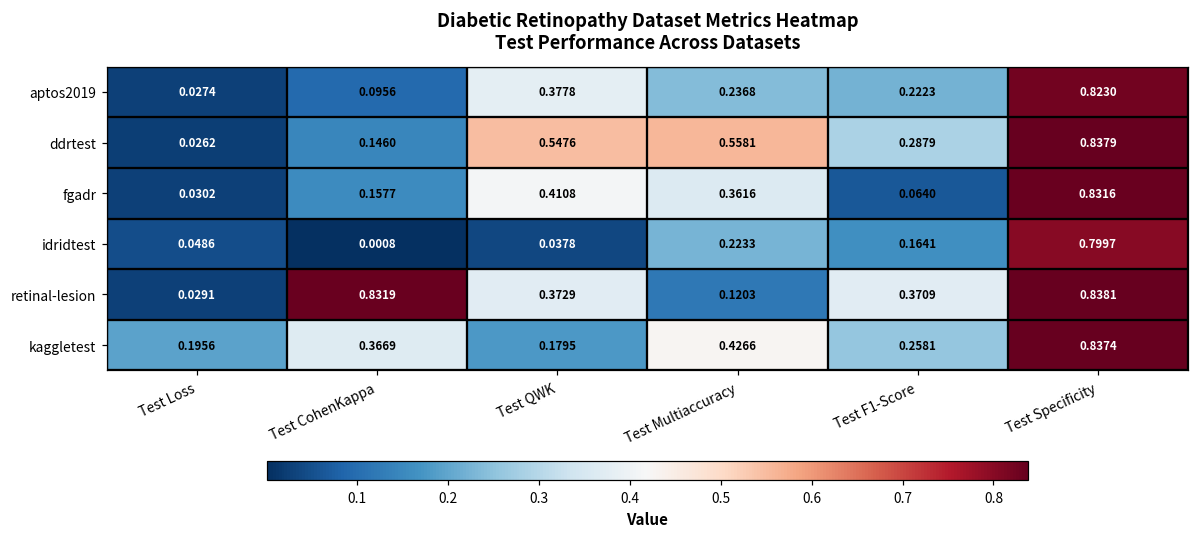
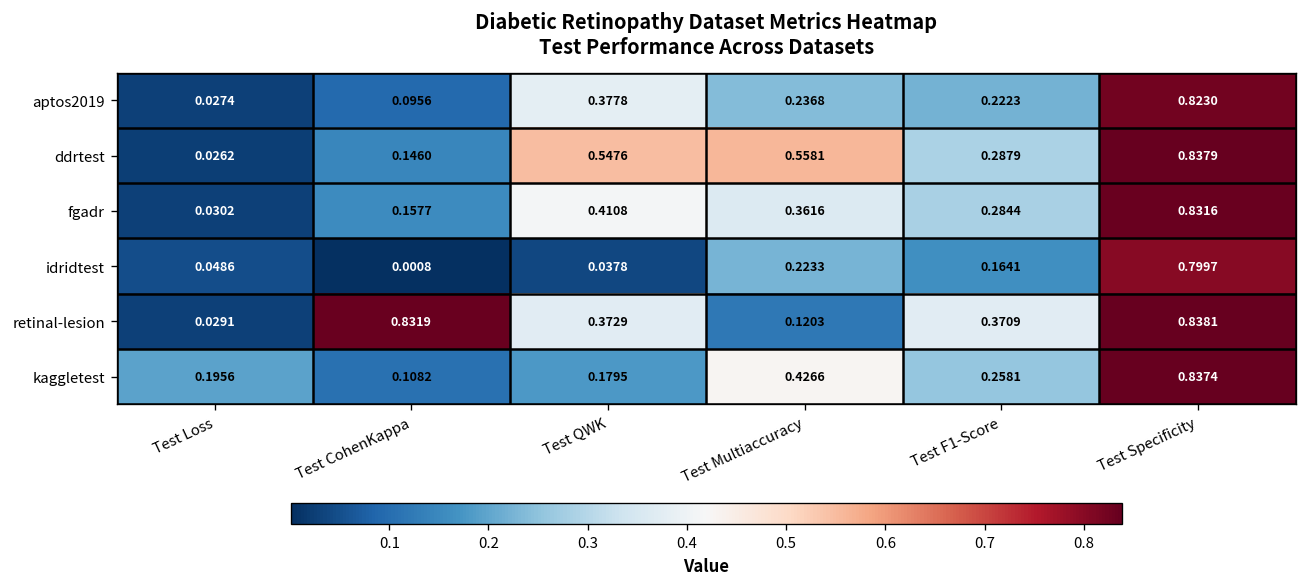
fgadr, Test F1-Score: 0.0640 -> 0.2844
kaggletest, Test CohenKappa: 0.3669 -> 0.1082
